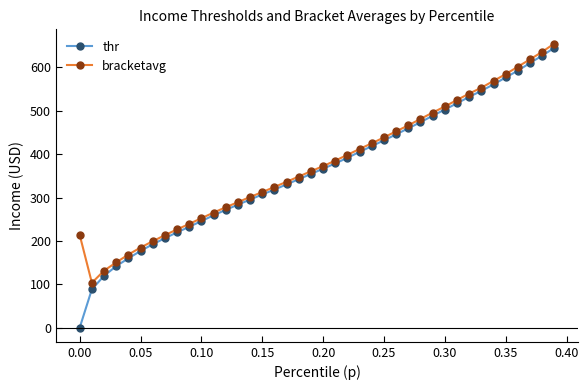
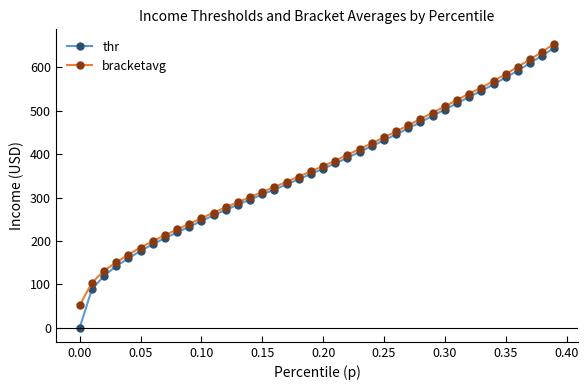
bracketavg, 0.00: 210 -> 50
